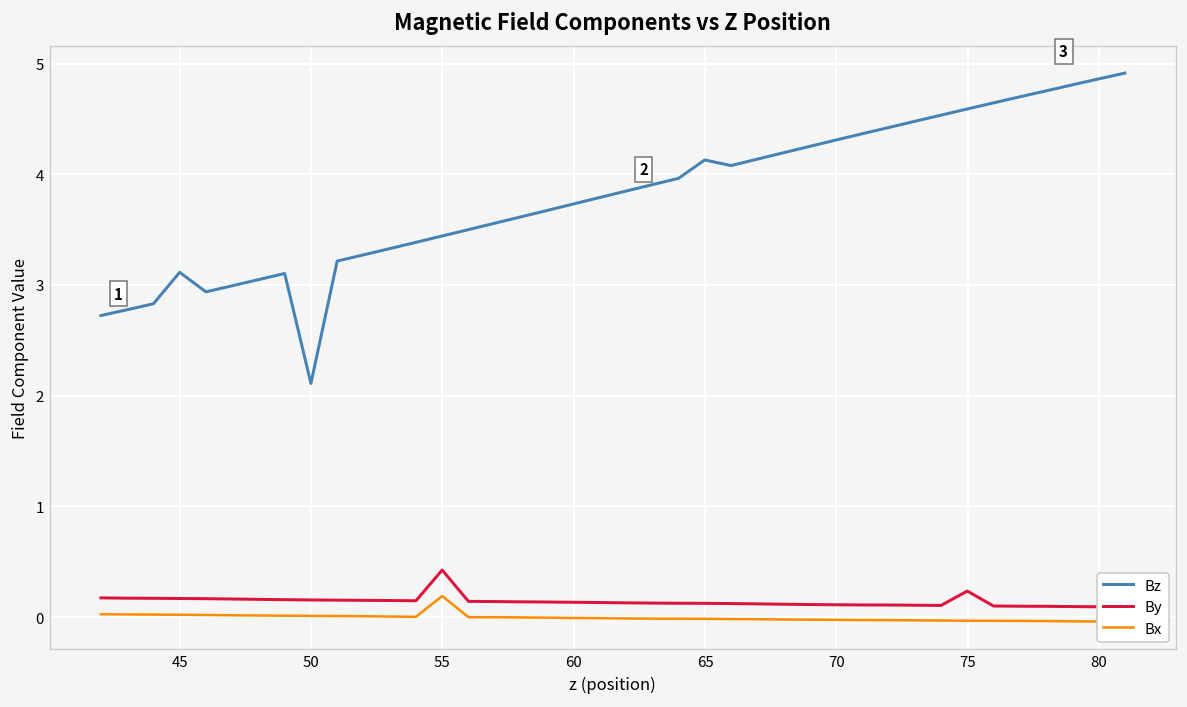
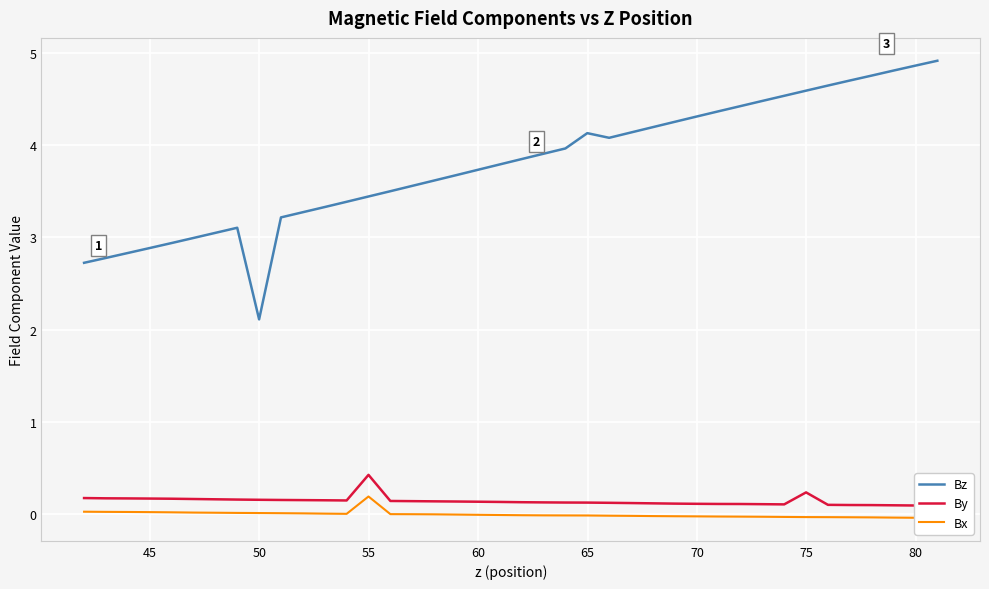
Bz, 45: 3.1 -> 2.9
